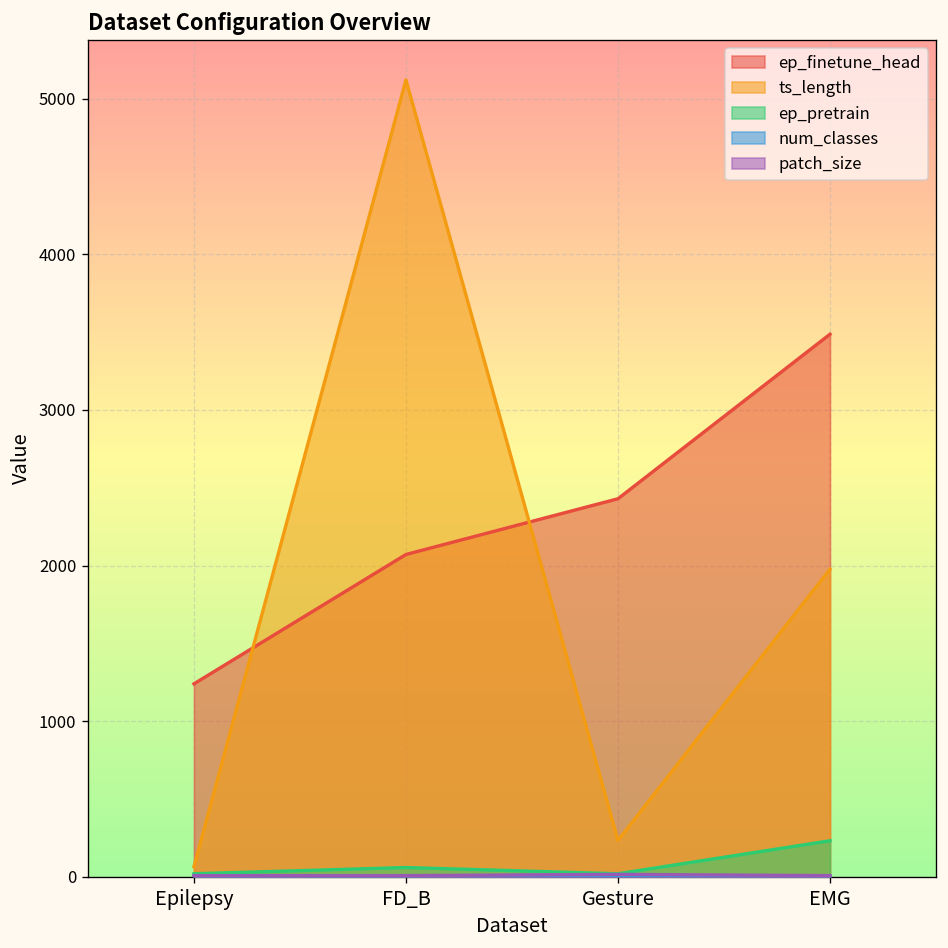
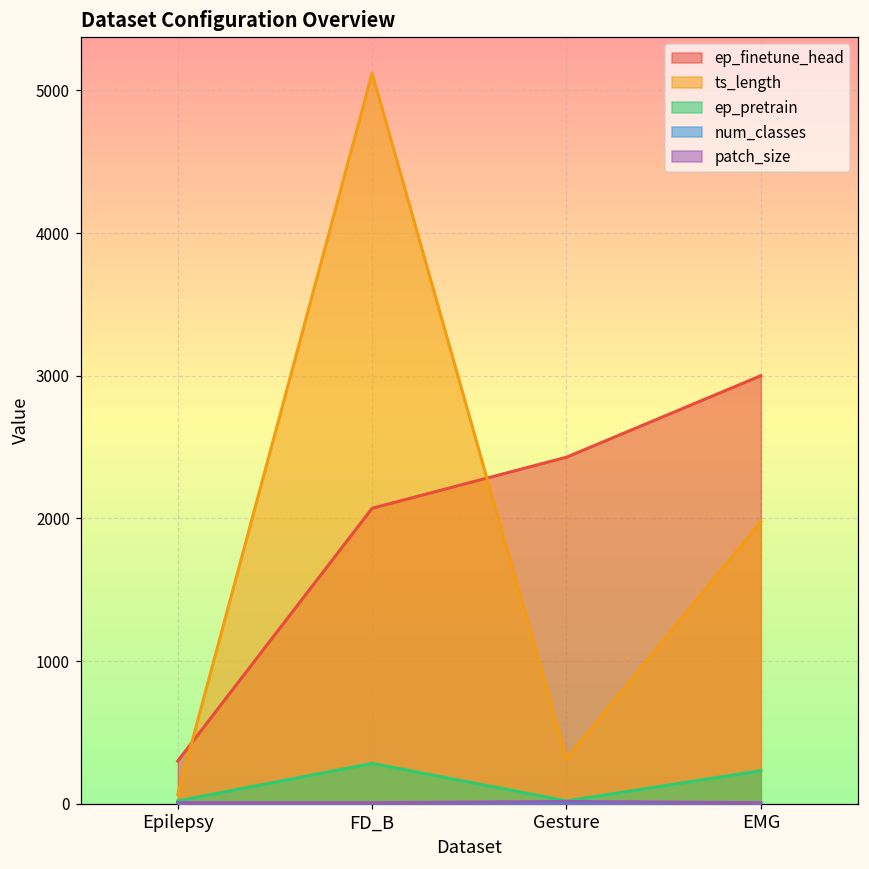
ep_finetune_head, Epilepsy: 1240 -> 300
ep_pretrain, FD_B: 60 -> 280
ts_length, Gesture: 230 -> 320
ep_finetune_head, EMG: 3490 -> 3000
